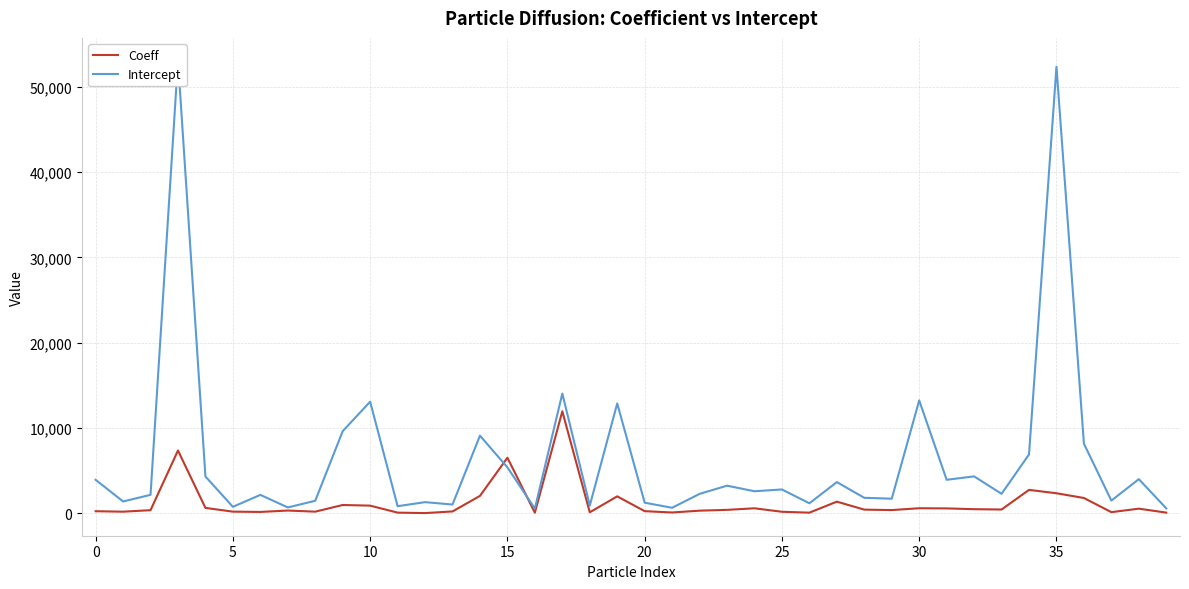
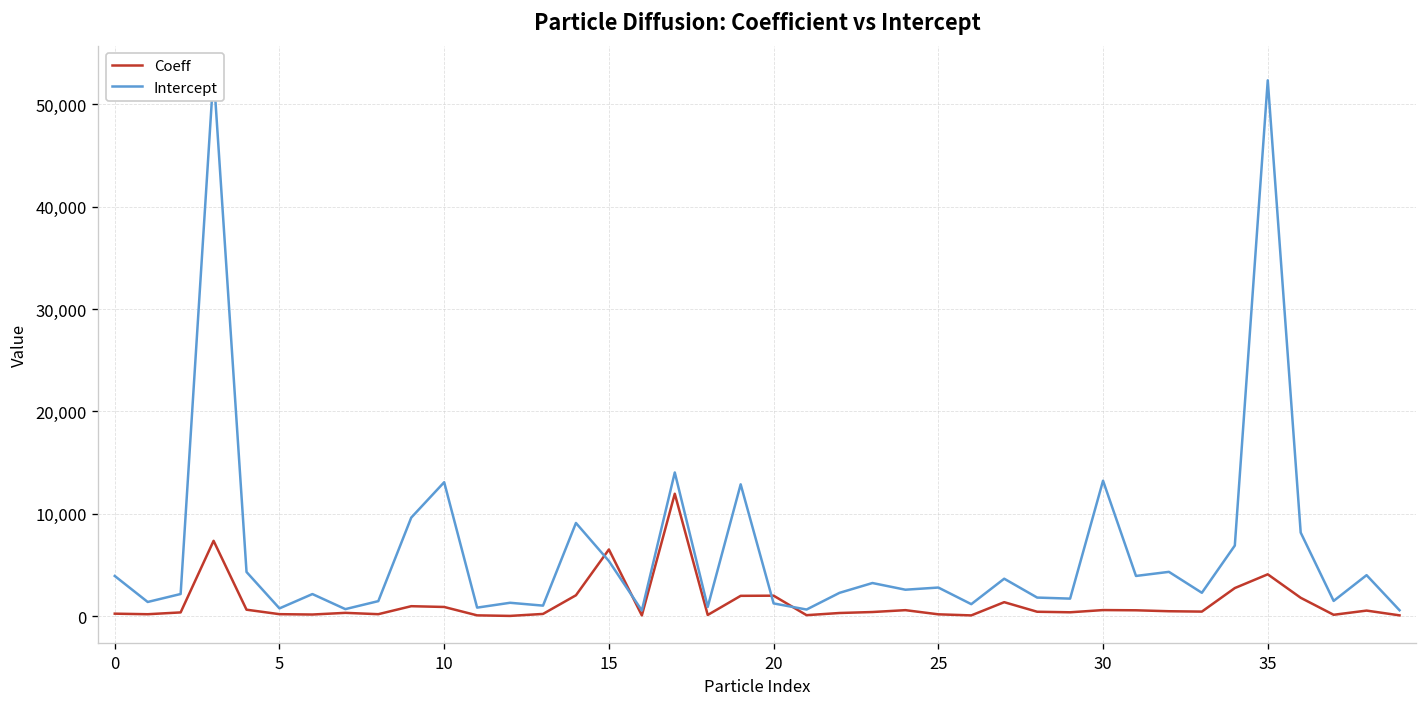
Coeff, 20: 0 -> 2,000
Coeff, 35: 2,000 -> 4,000
